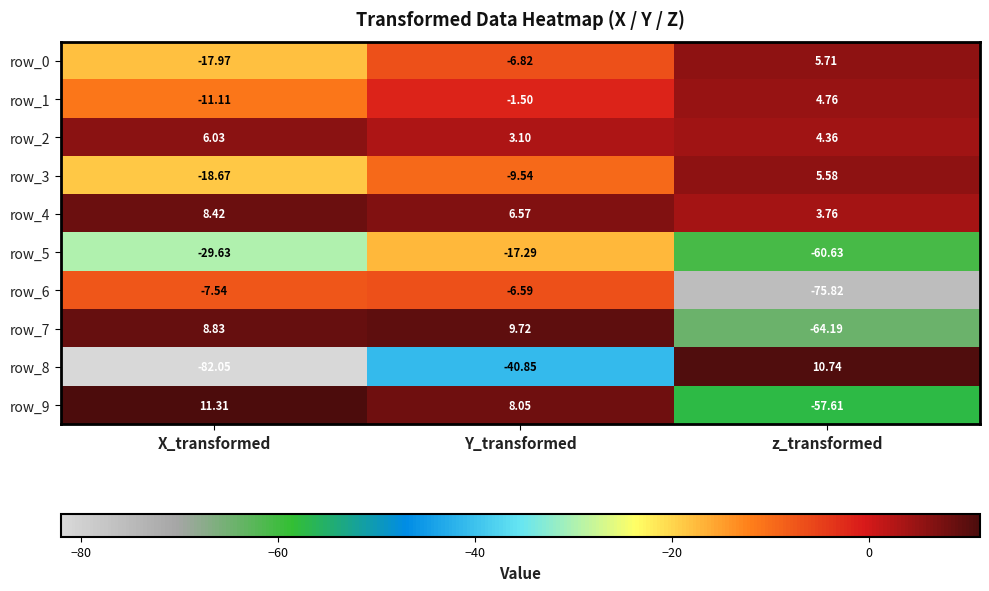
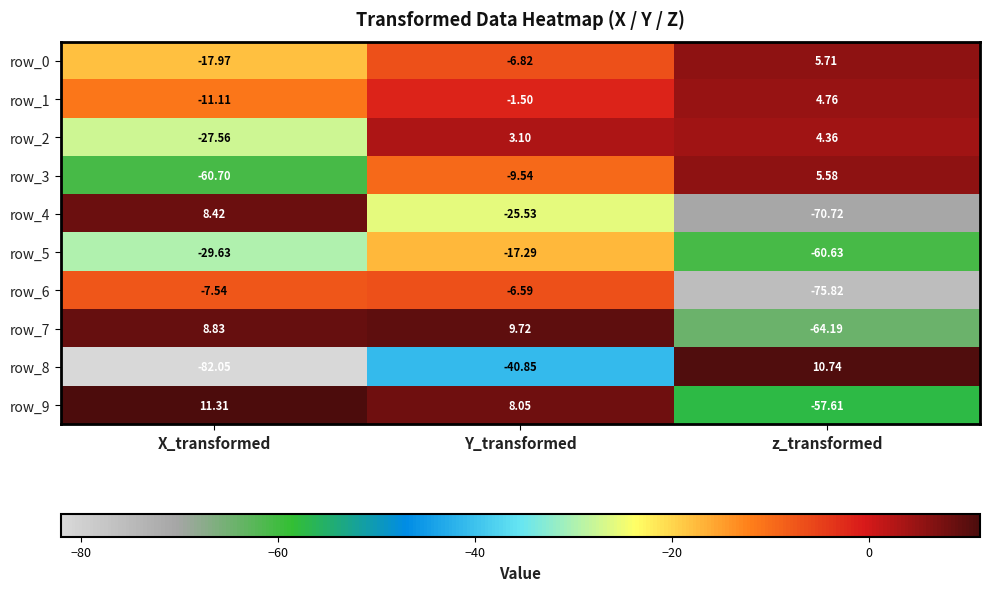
row_2, X_transformed: 6.03 -> -27.56
row_3, X_transformed: -18.67 -> -60.70
row_4, Y_transformed: 6.57 -> -25.53
row_4, z_transformed: 3.76 -> -70.72
